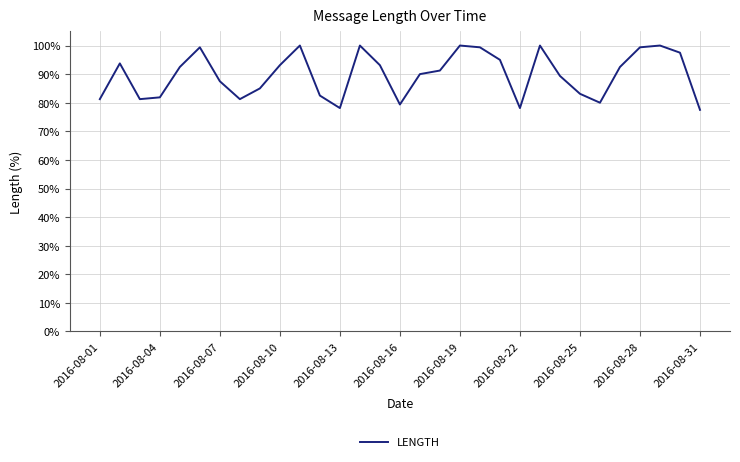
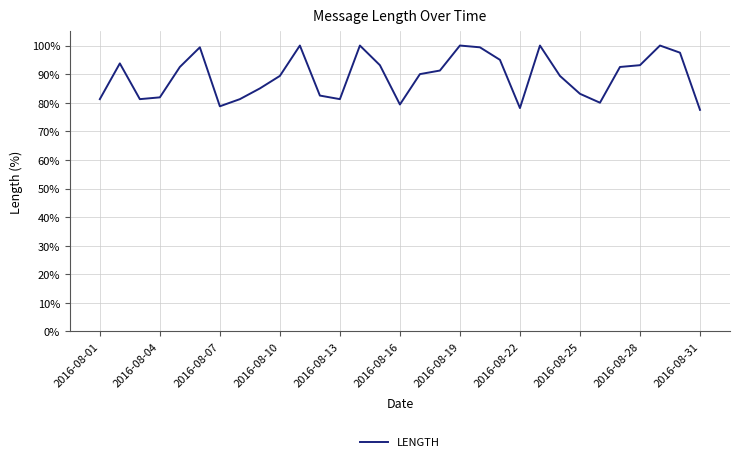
2016-08-07: 88% -> 79%
2016-08-10: 93% -> 89%
2016-08-13: 78% -> 81%
2016-08-28: 99% -> 93%
